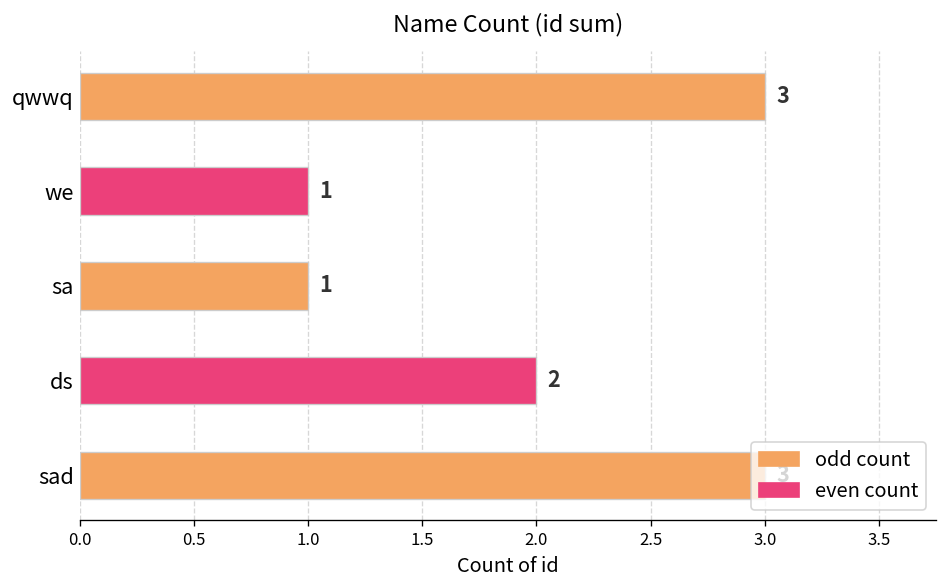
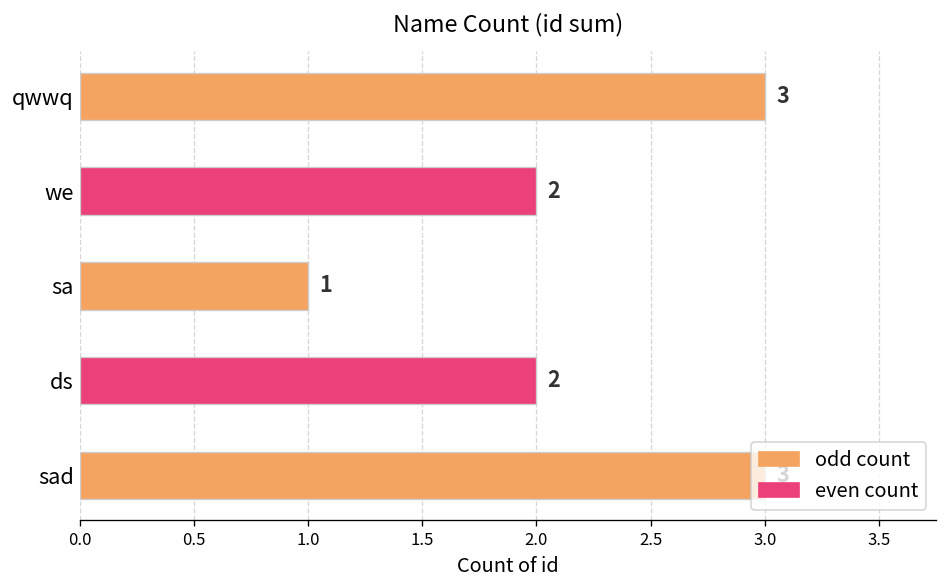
we: 1 -> 2
